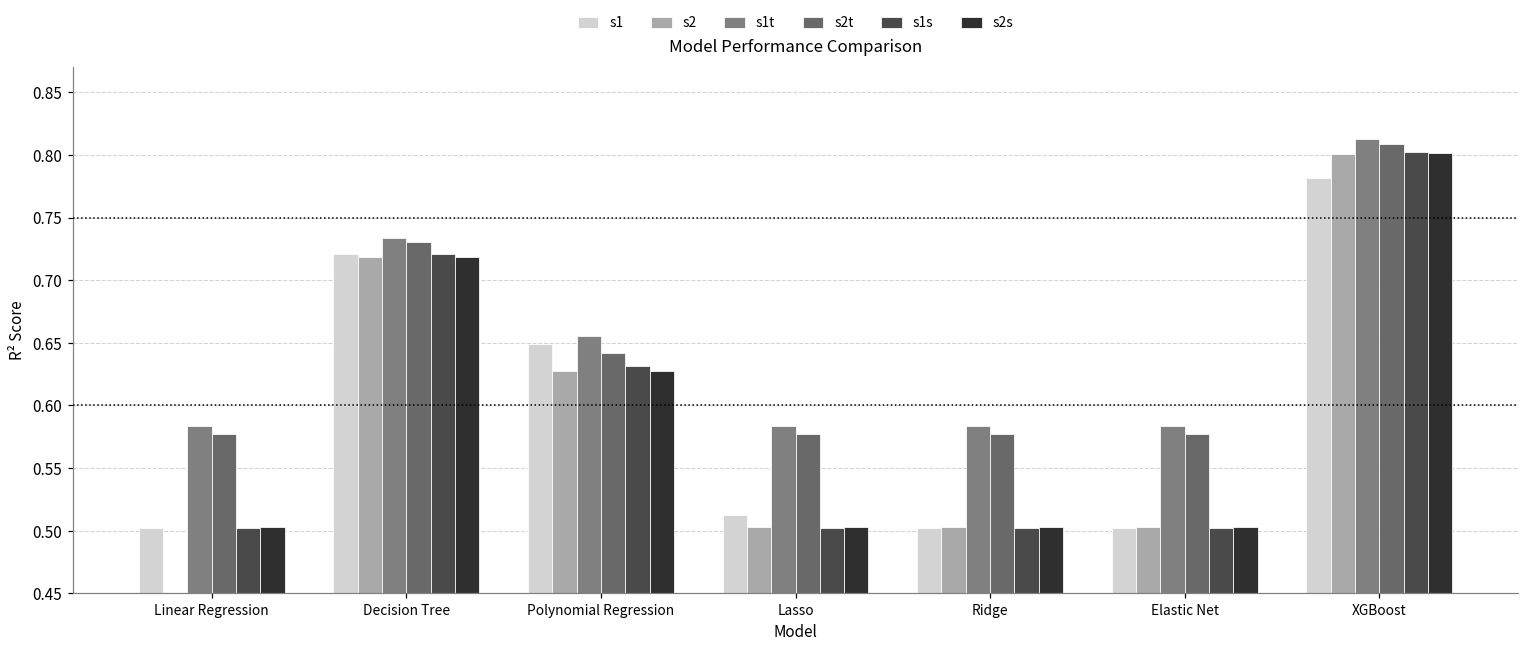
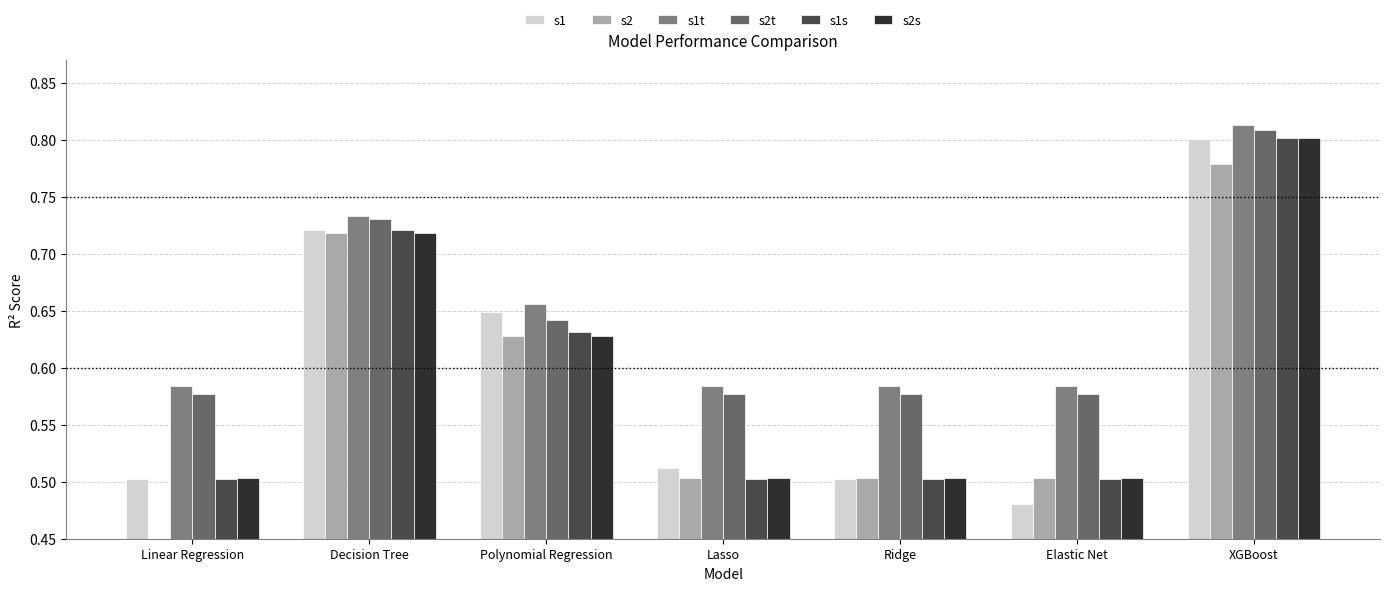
s1, Elastic Net: 0.502 -> 0.480
s1, XGBoost: 0.782 -> 0.801
s2, XGBoost: 0.801 -> 0.779
